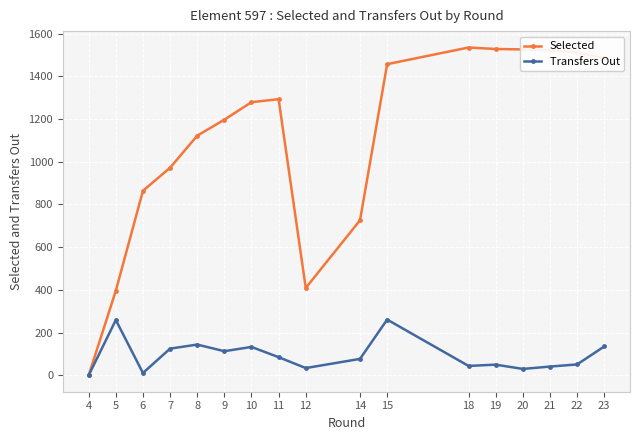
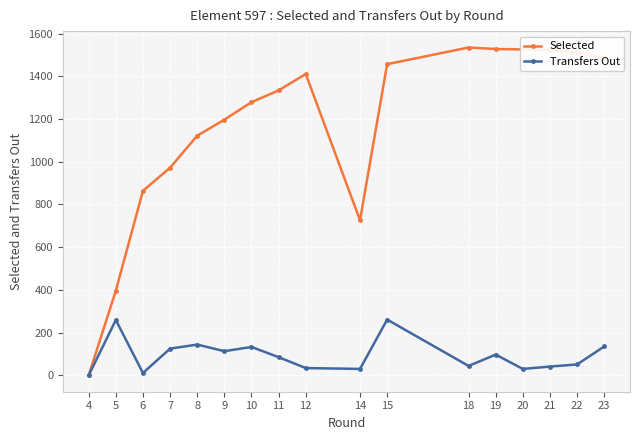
Selected, 11: 1290 -> 1330
Selected, 12: 410 -> 1410
Transfers Out, 14: 80 -> 30
Transfers Out, 19: 50 -> 100
